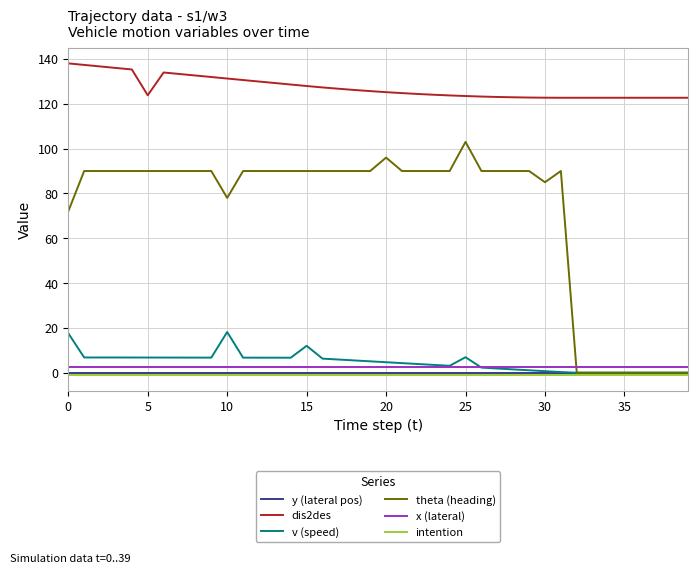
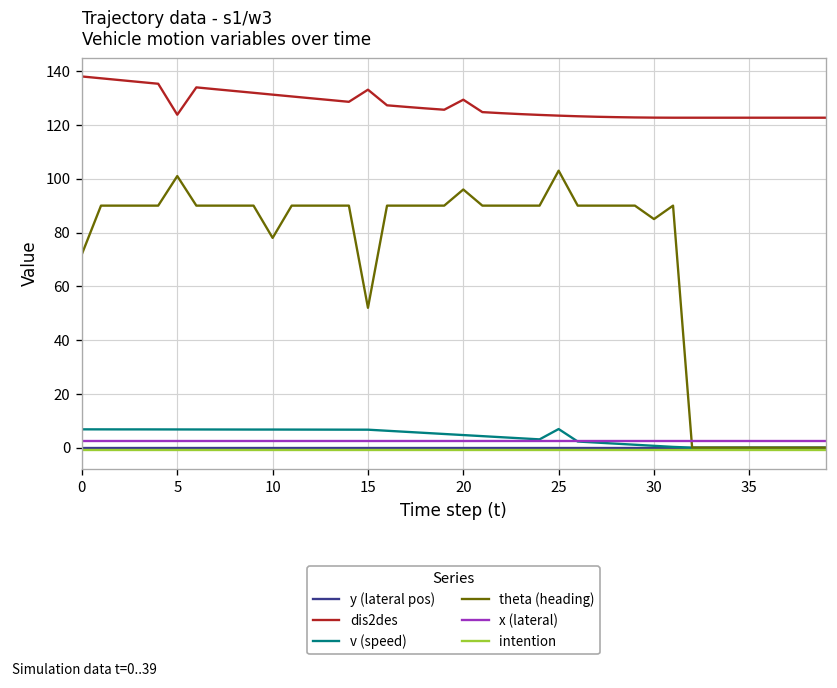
v (speed), 0: 18 -> 7
theta (heading), 5: 90 -> 101
v (speed), 10: 18 -> 7
dis2des, 15: 128 -> 133
v (speed), 15: 12 -> 7
theta (heading), 15: 90 -> 52
dis2des, 20: 125 -> 129
